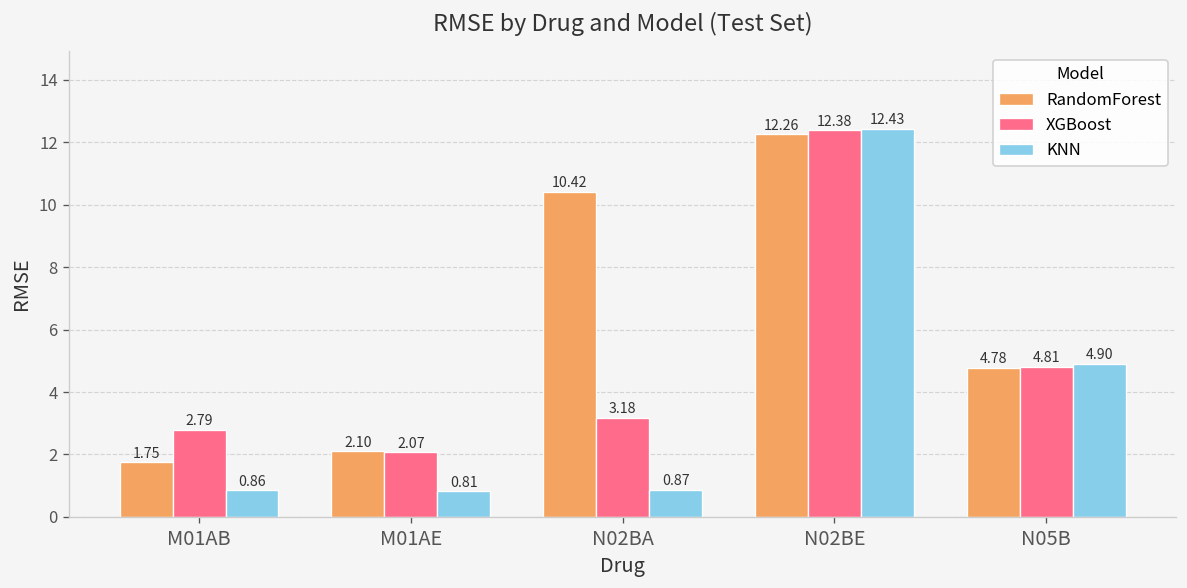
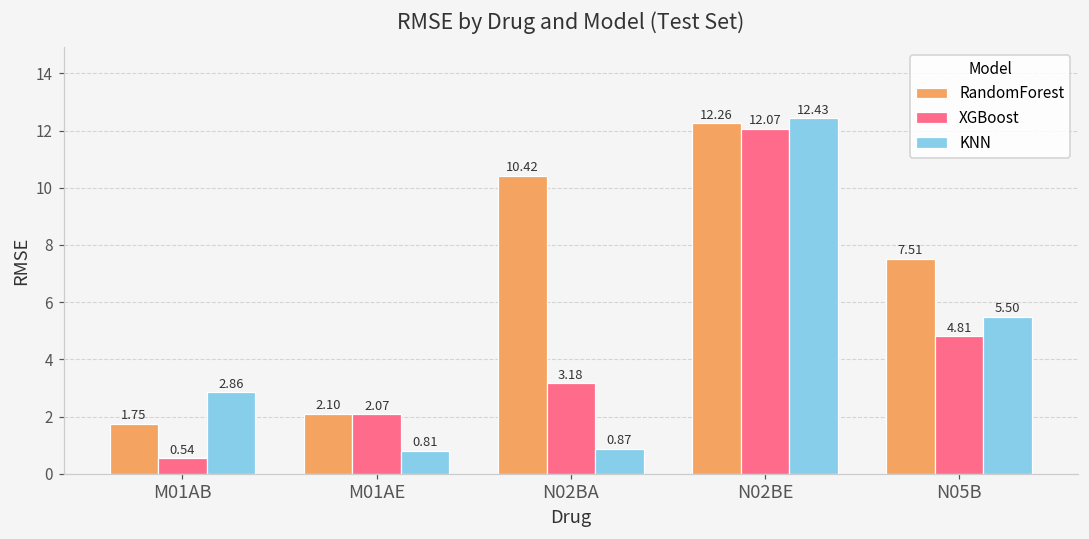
XGBoost, M01AB: 2.79 -> 0.54
KNN, M01AB: 0.86 -> 2.86
XGBoost, N02BE: 12.38 -> 12.07
RandomForest, N05B: 4.78 -> 7.51
KNN, N05B: 4.90 -> 5.50
